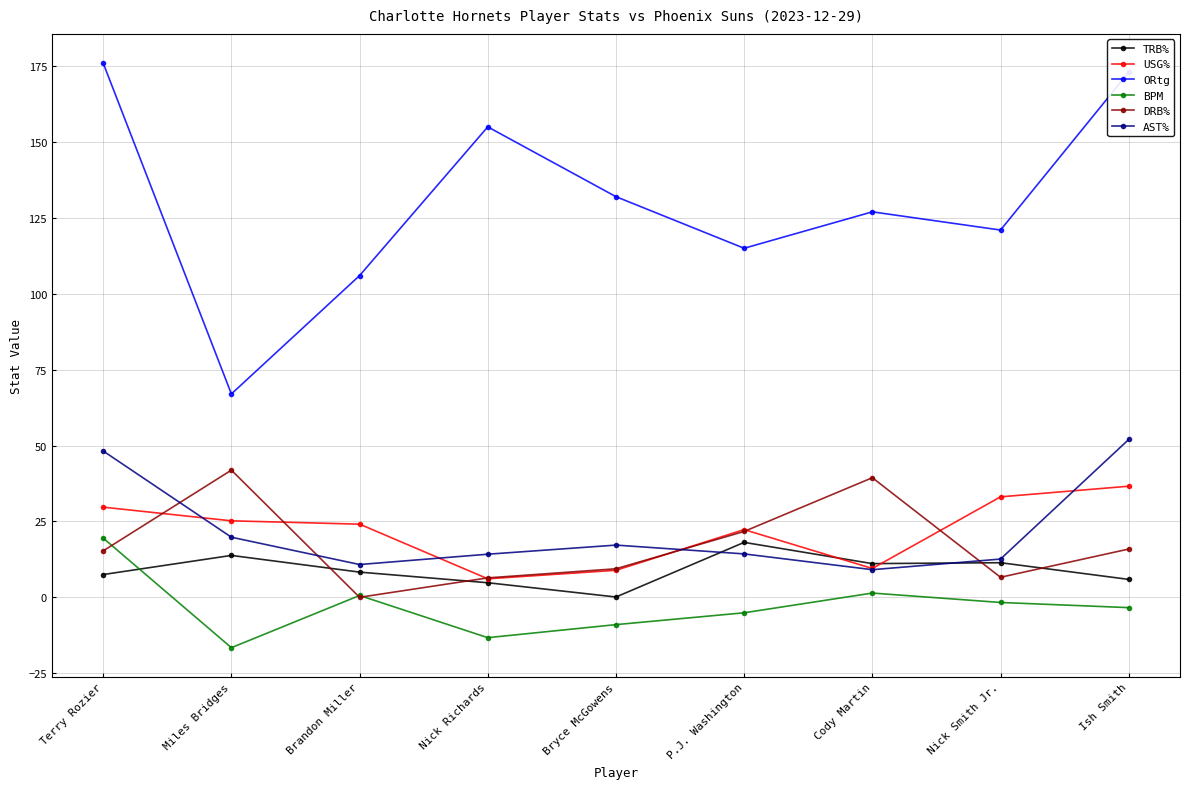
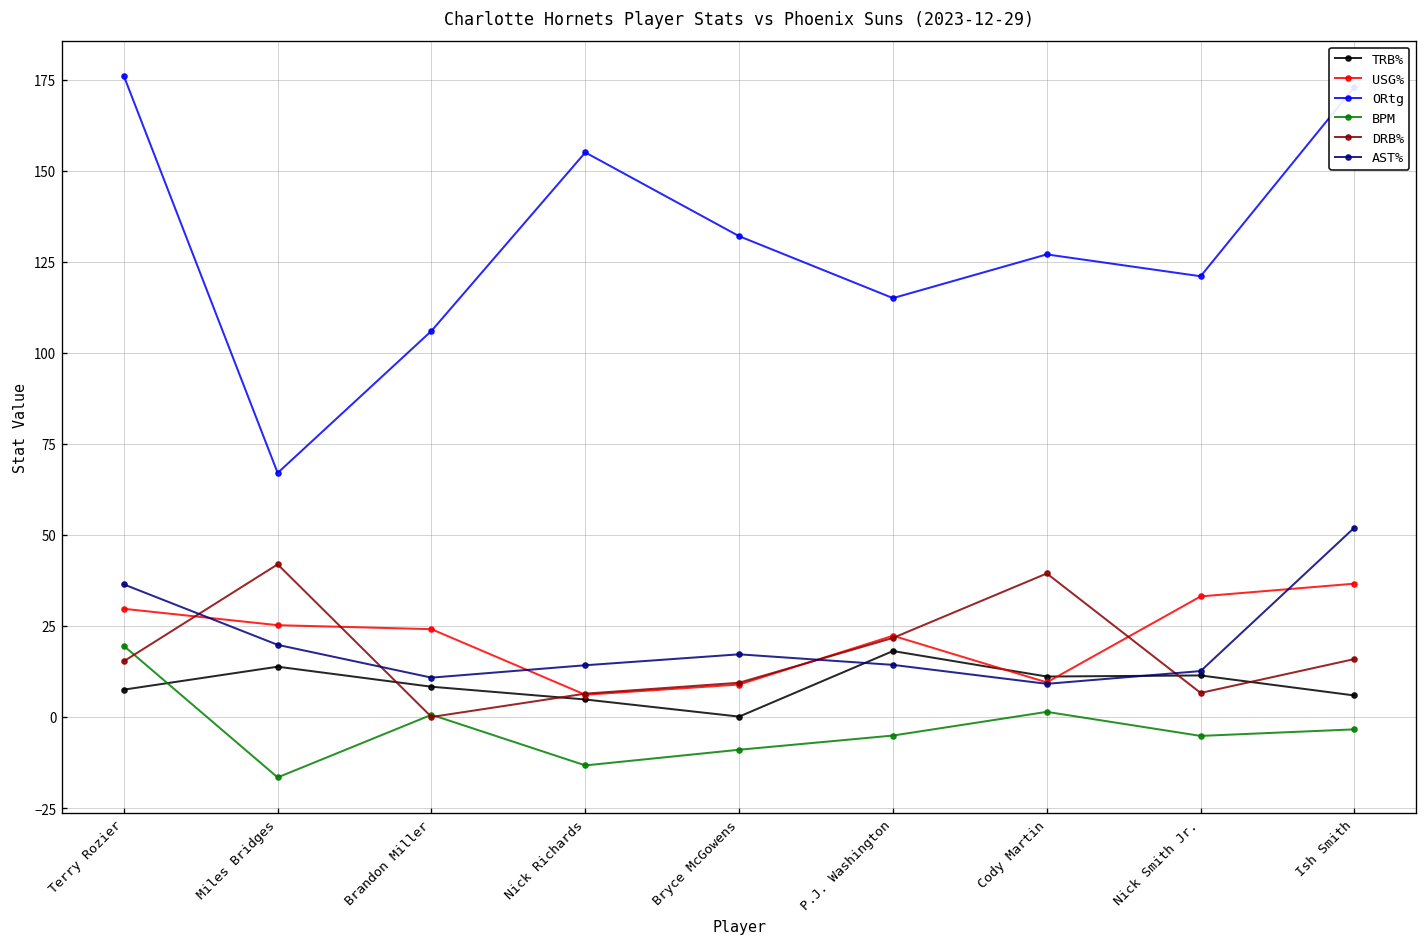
AST%, Terry Rozier: 48 -> 36
BPM, Nick Smith Jr.: -2 -> -5
